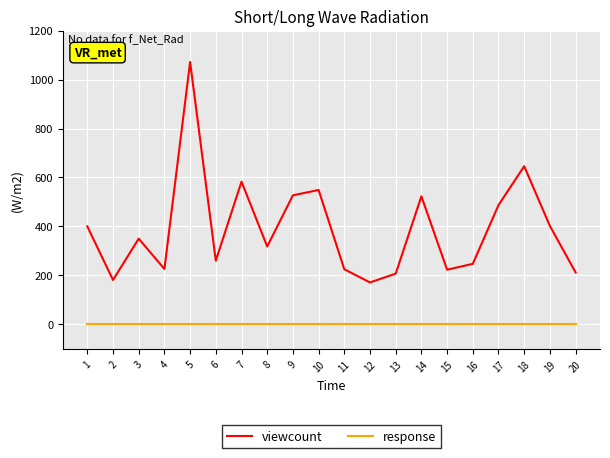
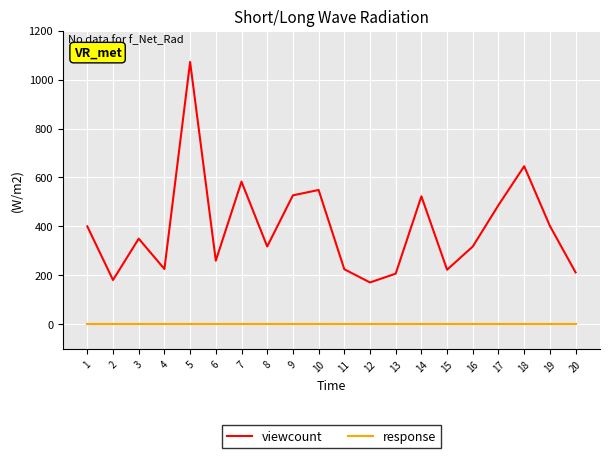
viewcount, 16: 250 -> 320
